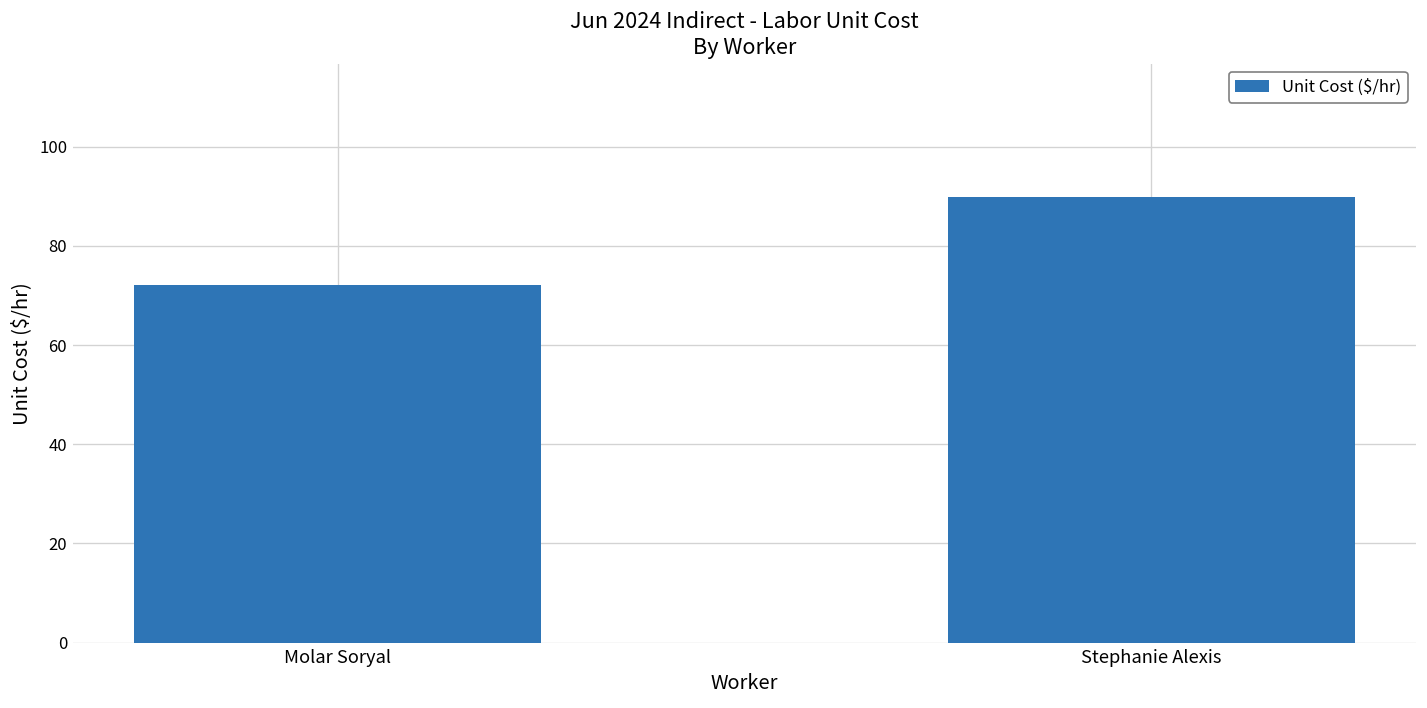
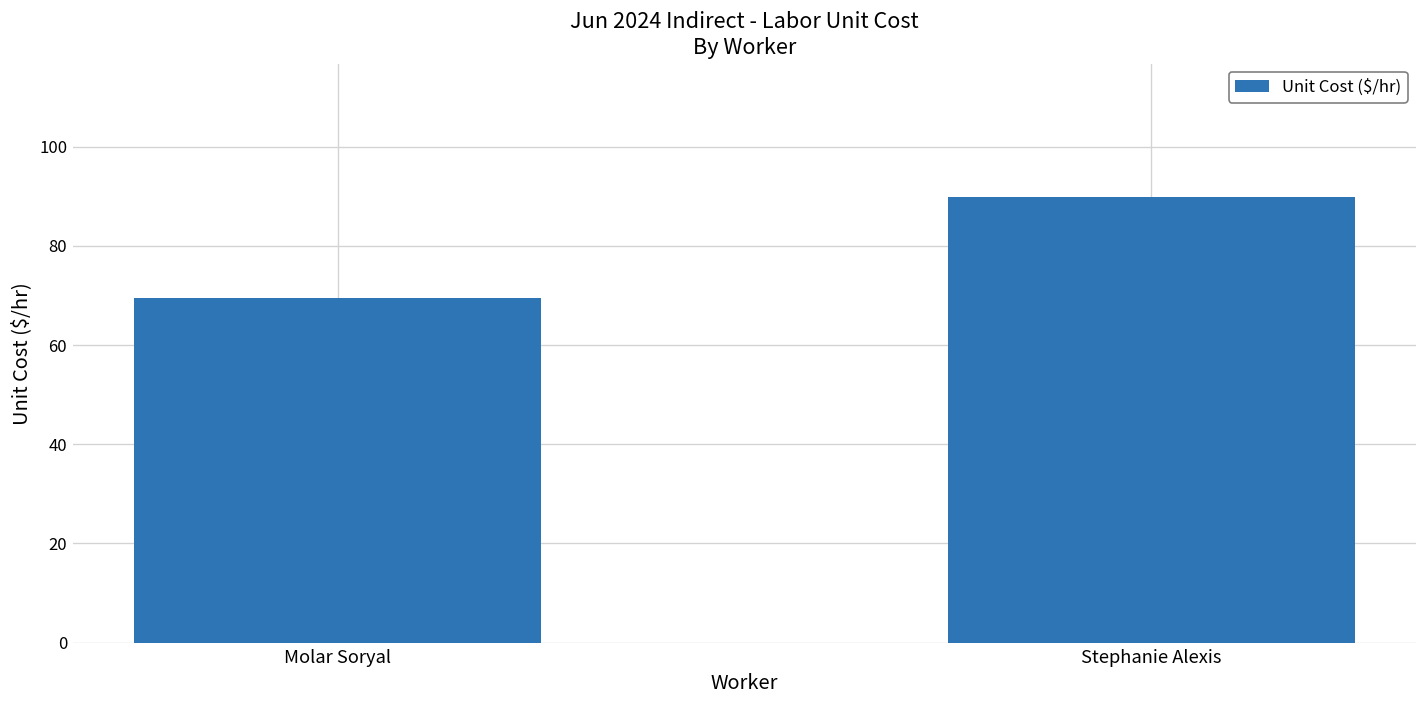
Molar Soryal: 72 -> 69
